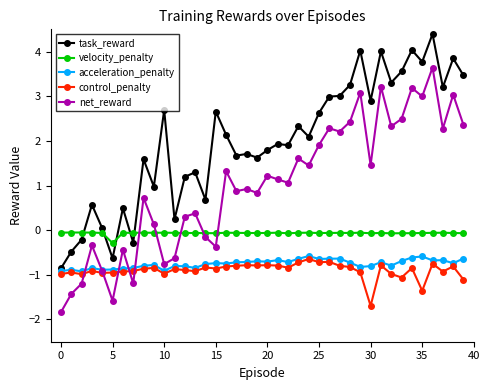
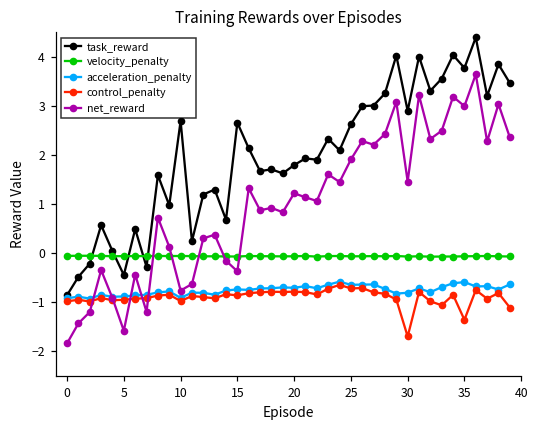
task_reward, 5: -0.6 -> -0.4
velocity_penalty, 5: -0.3 -> -0.1
